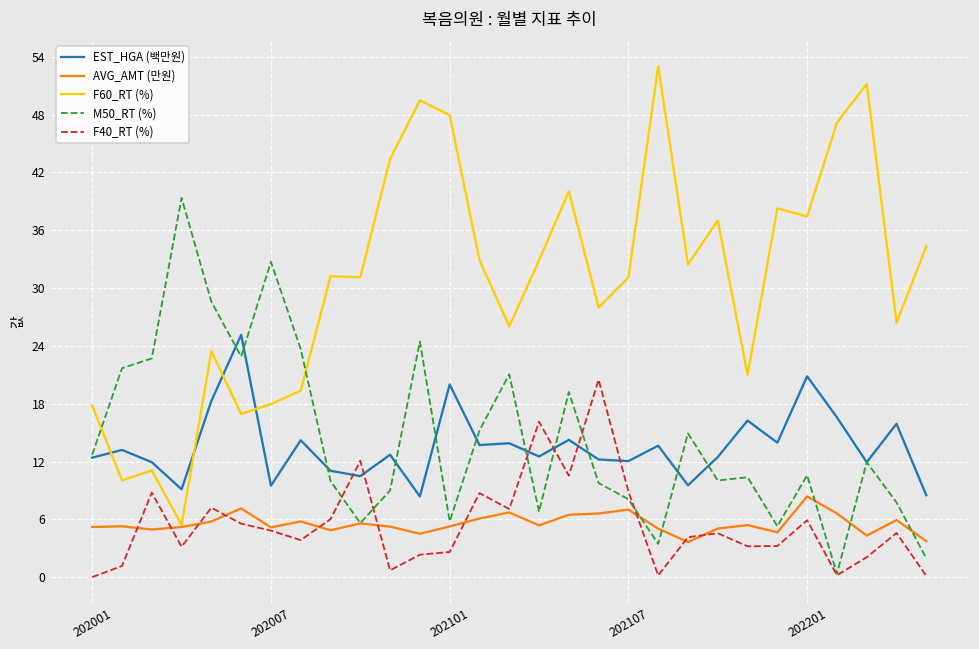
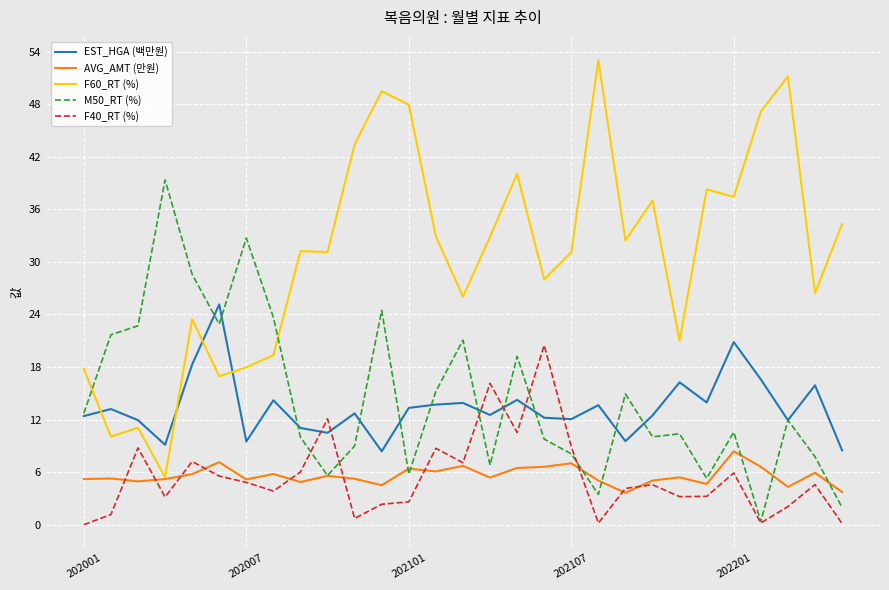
EST_HGA (백만원), 202101: 20 -> 13
AVG_AMT (만원), 202101: 5 -> 6
